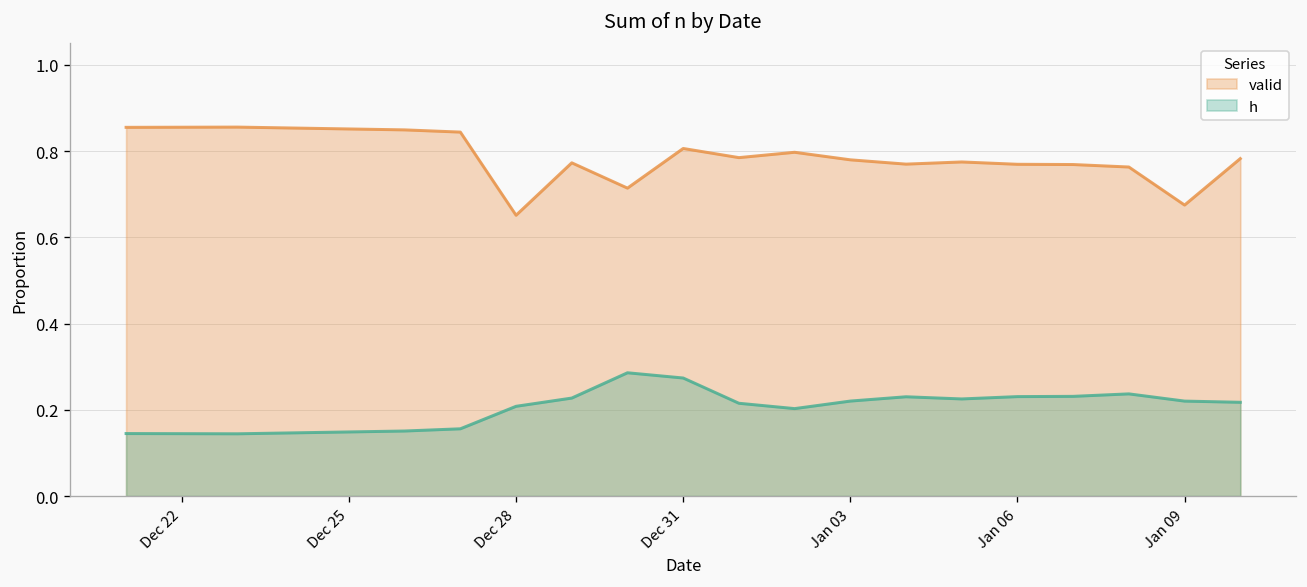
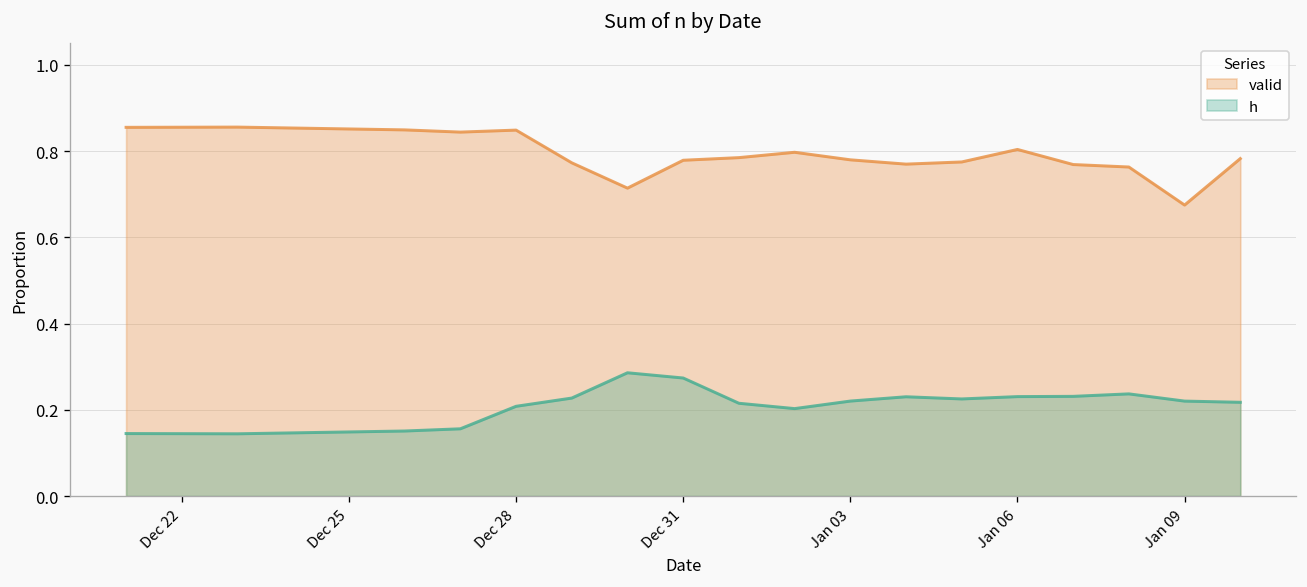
valid, Dec 28: 0.65 -> 0.85
valid, Dec 31: 0.81 -> 0.78
valid, Jan 06: 0.77 -> 0.80
